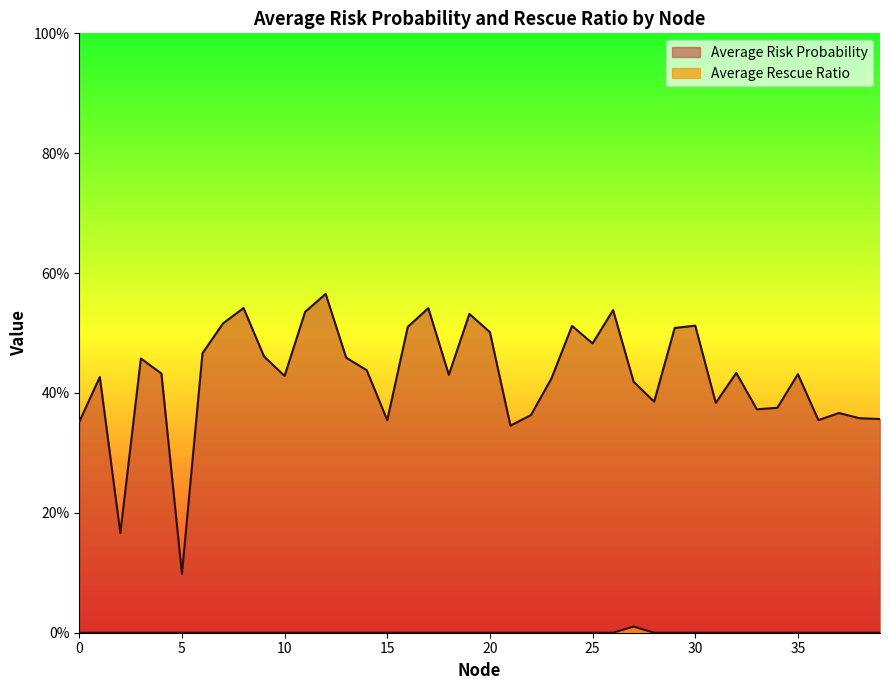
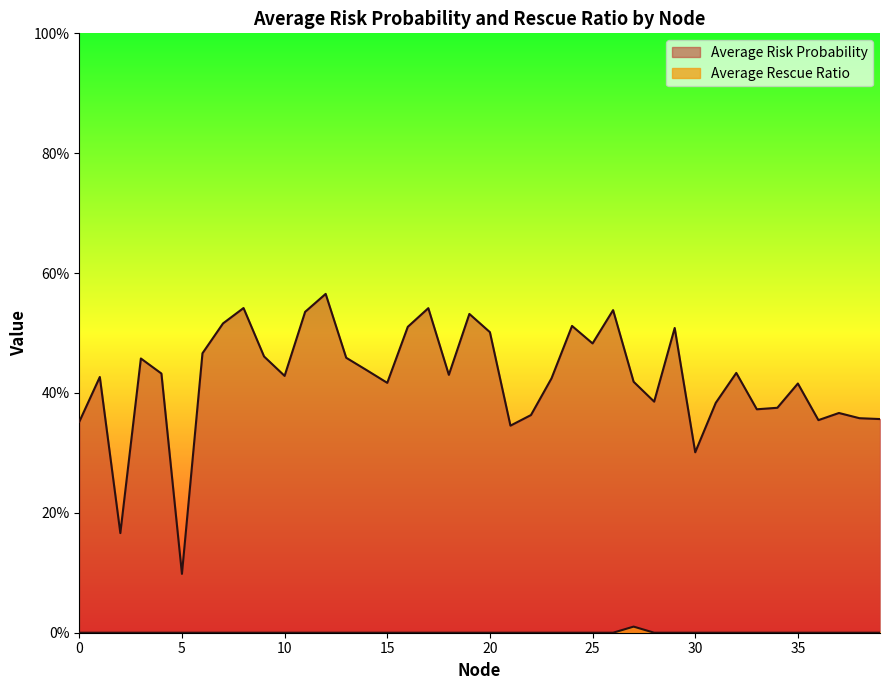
Average Risk Probability, 15: 35% -> 42%
Average Risk Probability, 30: 51% -> 30%
Average Risk Probability, 35: 43% -> 42%
